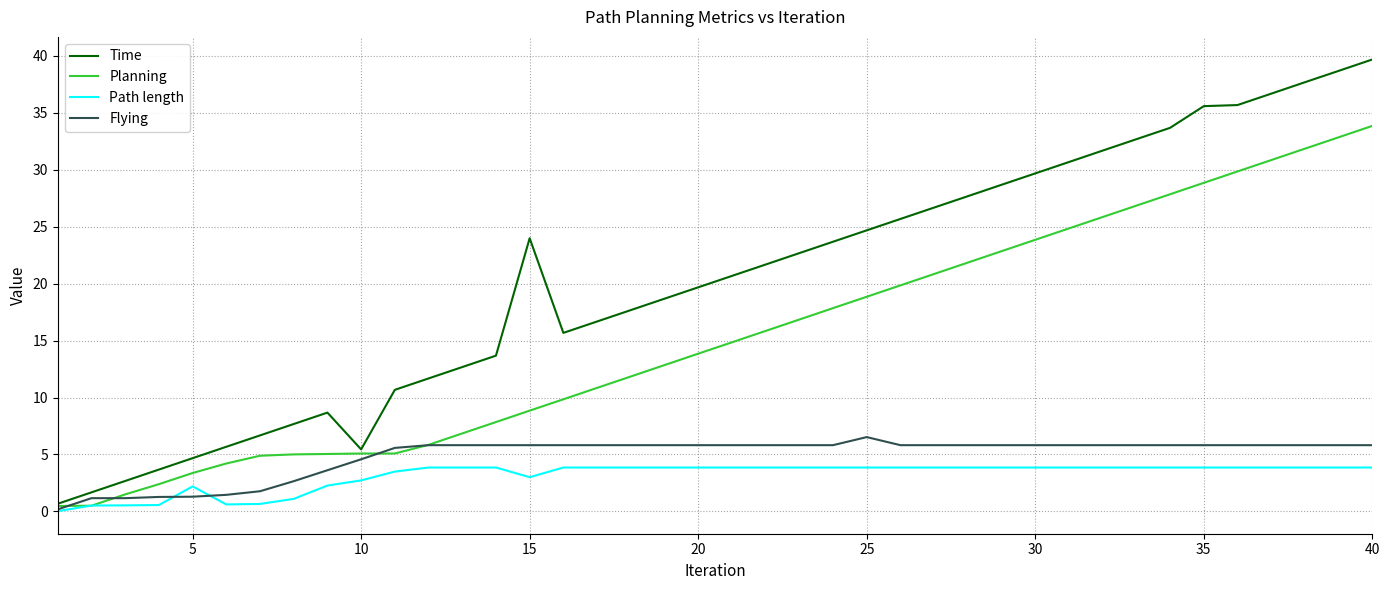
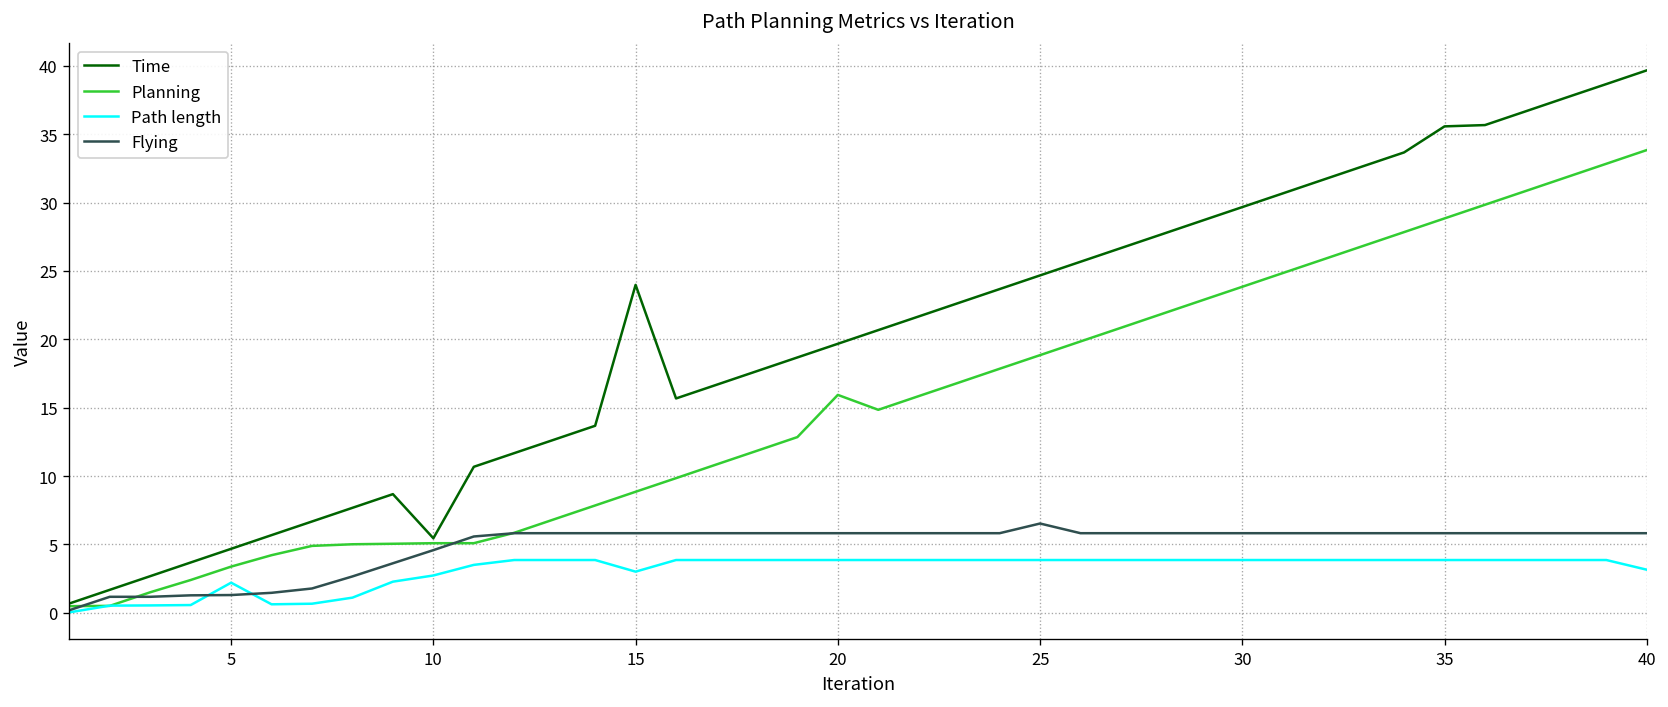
Planning, 20: 13.8 -> 15.9
Path length, 40: 3.9 -> 3.1
